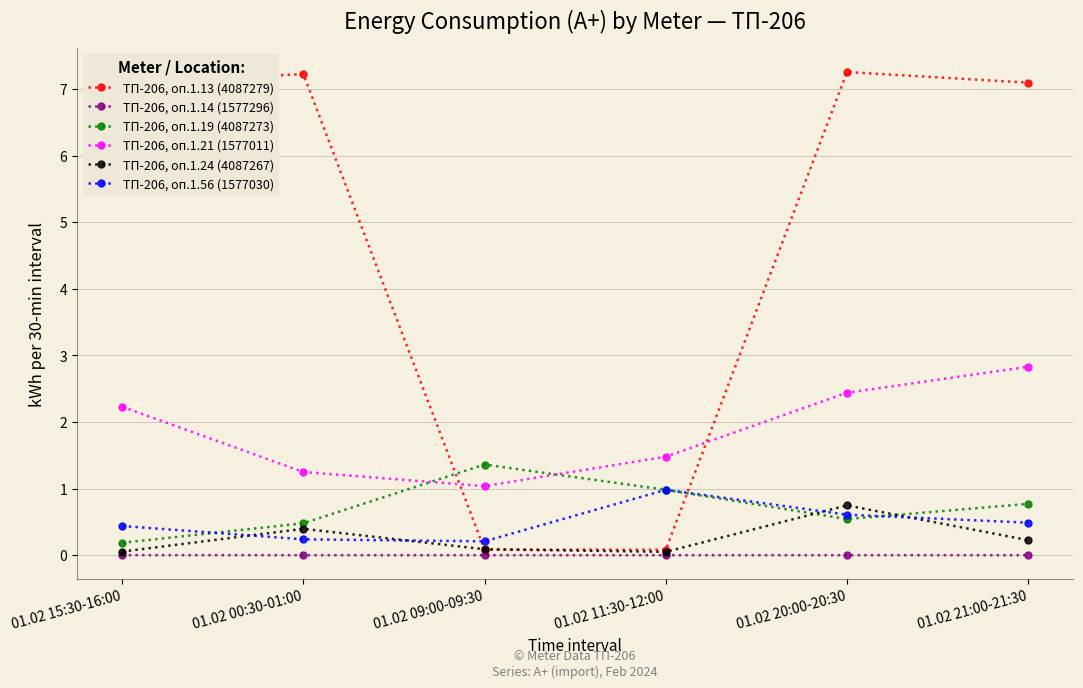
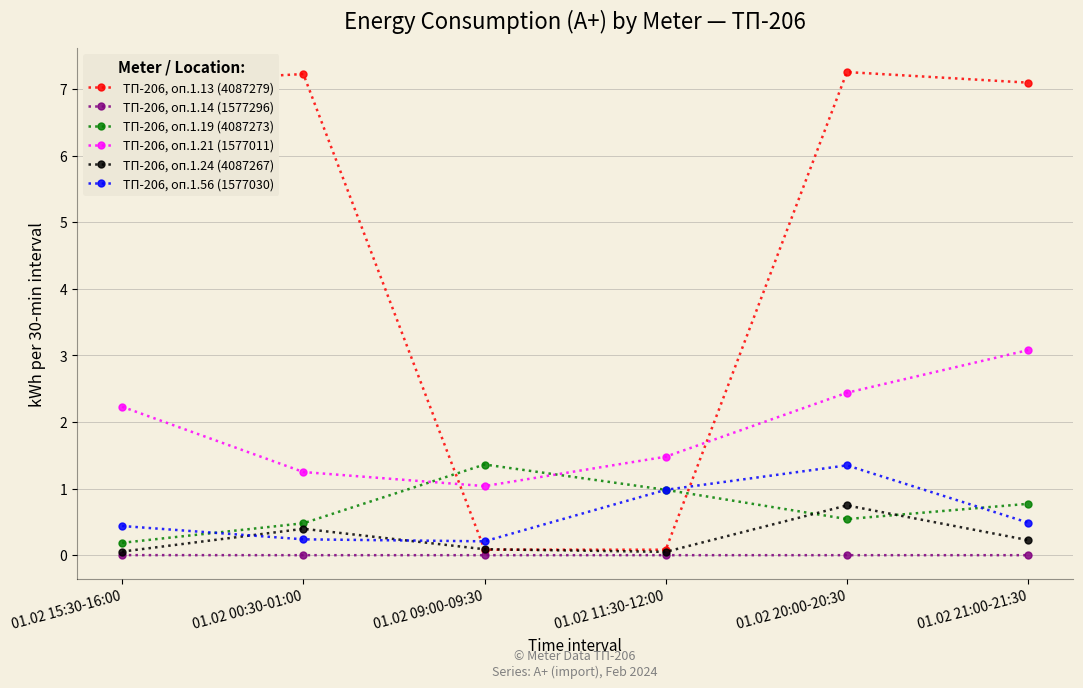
ТП-206, оп.1.56 (1577030), 01.02 20:00-20:30: 0.6 -> 1.4
ТП-206, оп.1.21 (1577011), 01.02 21:00-21:30: 2.8 -> 3.1
